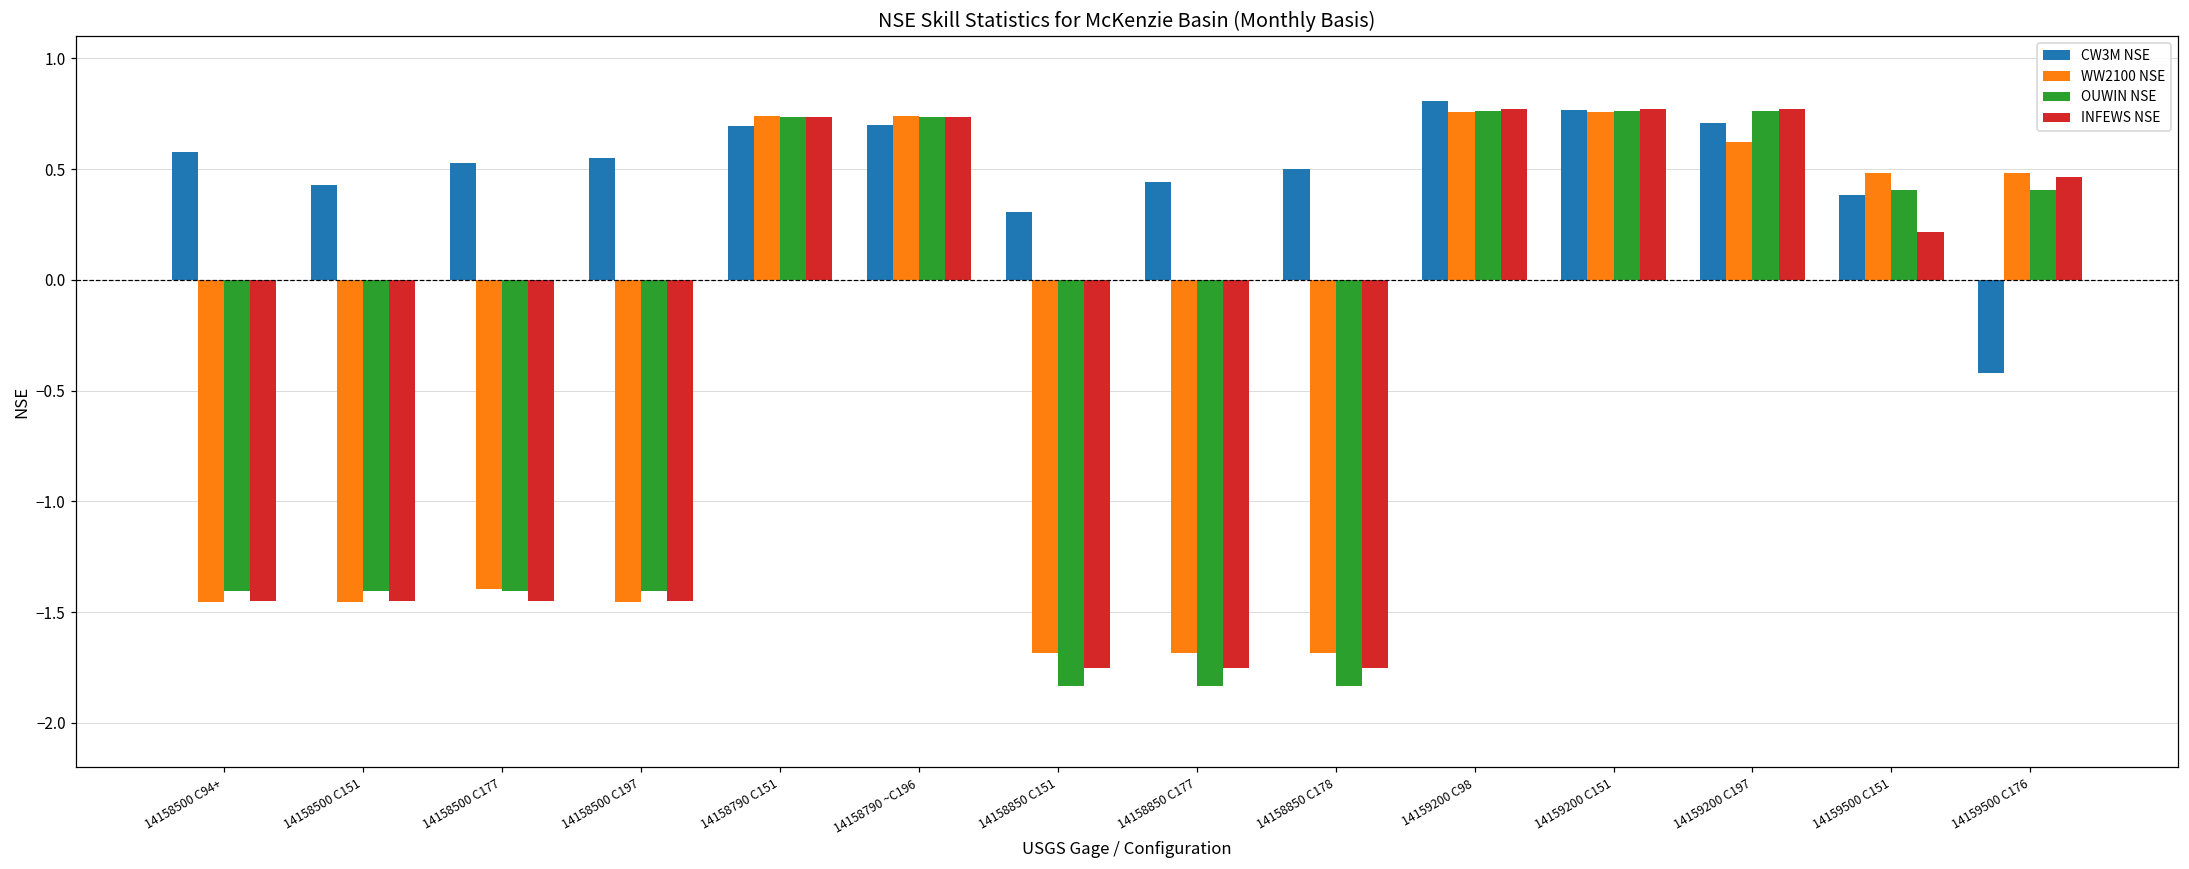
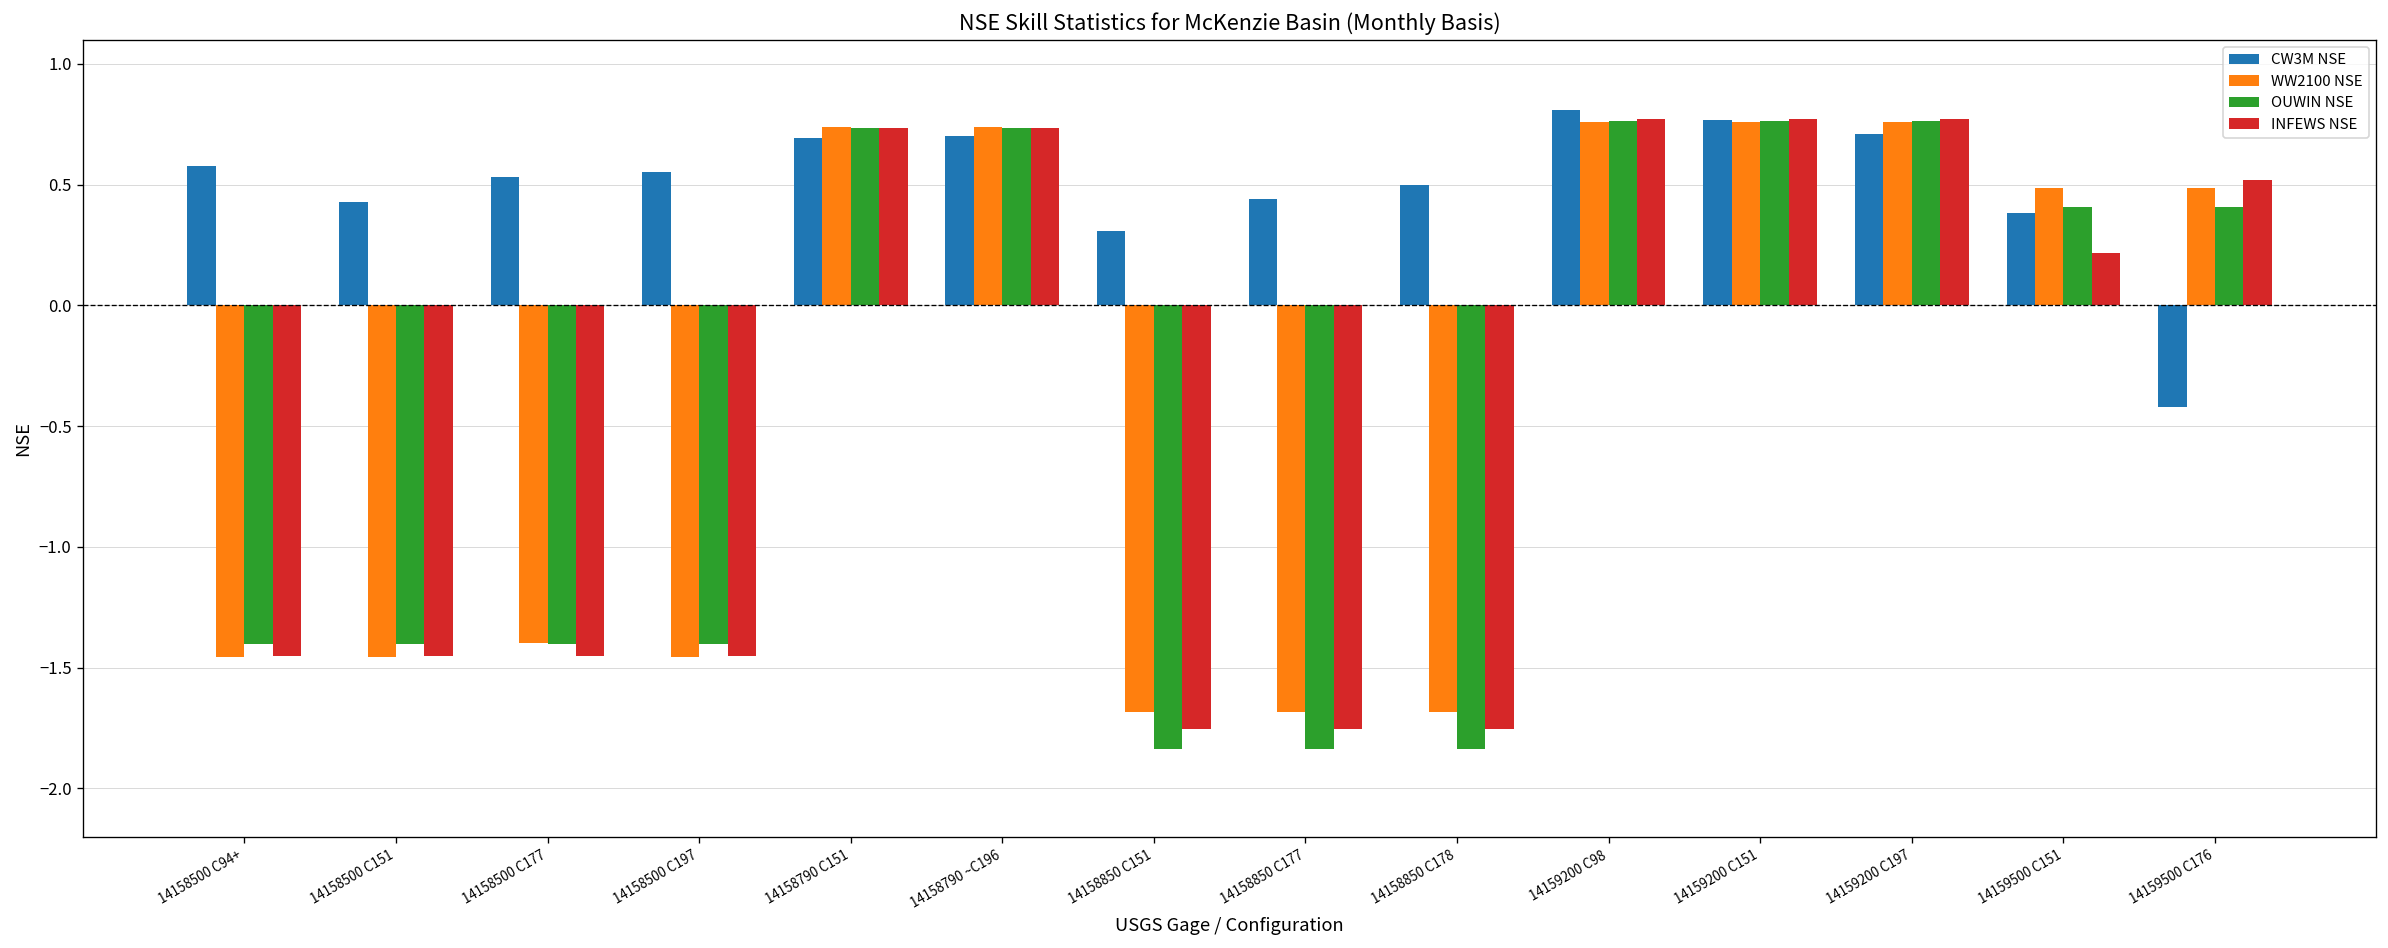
WW2100 NSE, 14159200 C197: 0.62 -> 0.76
INFEWS NSE, 14159500 C176: 0.47 -> 0.52
